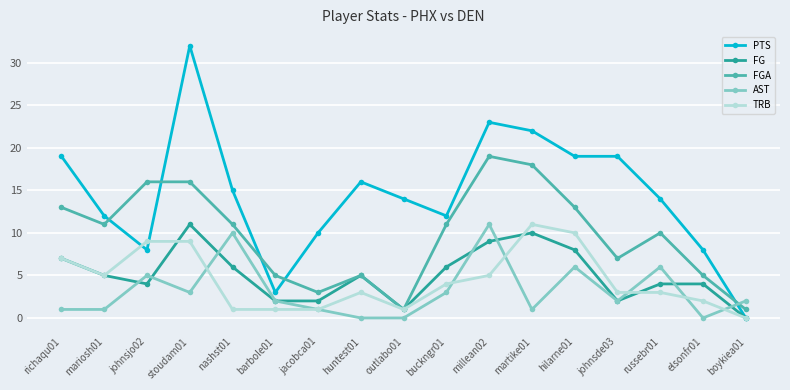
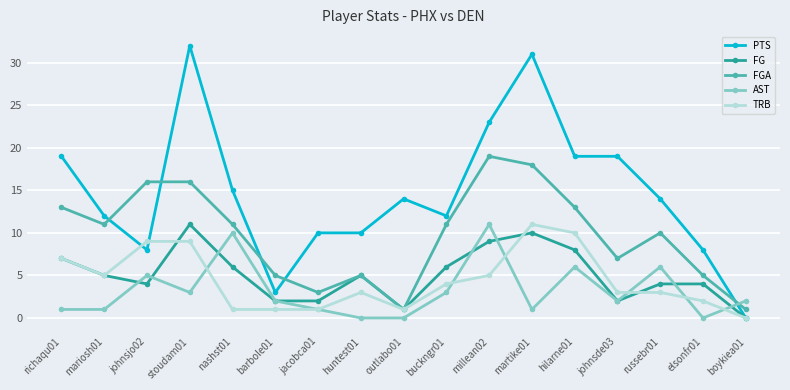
PTS, huntest01: 16 -> 10
PTS, martike01: 22 -> 31
